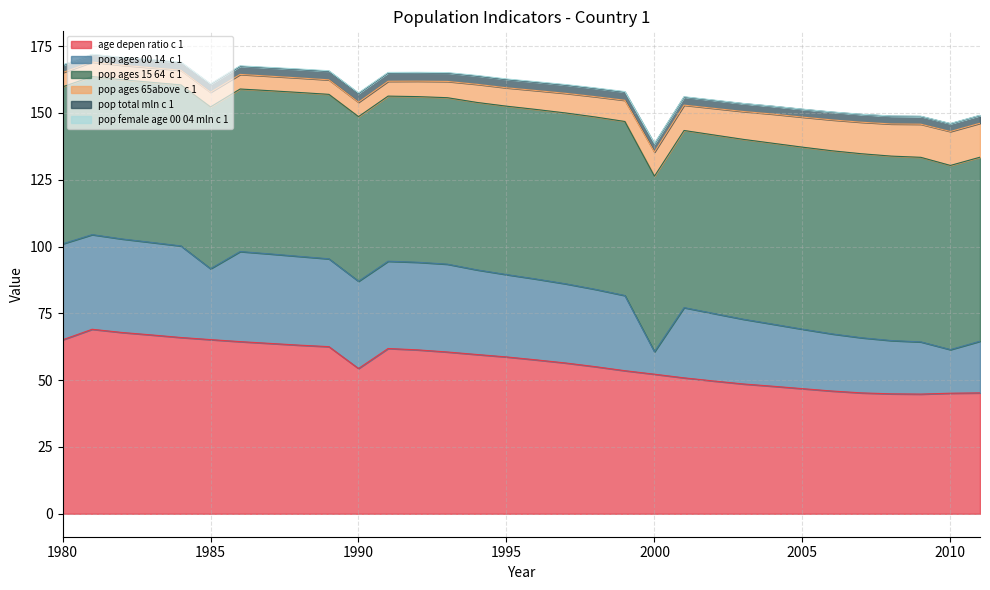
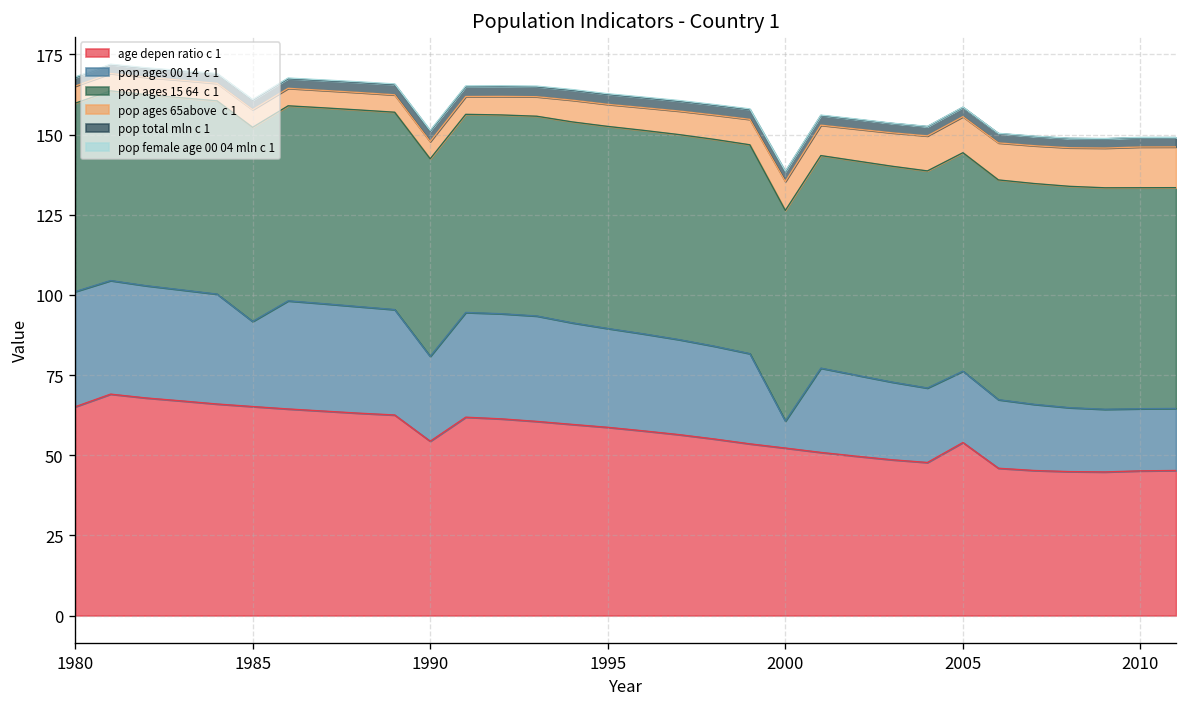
pop ages 00 14 c 1, 1990: 33 -> 26
age depen ratio c 1, 2005: 47 -> 54
pop ages 00 14 c 1, 2010: 16 -> 19
